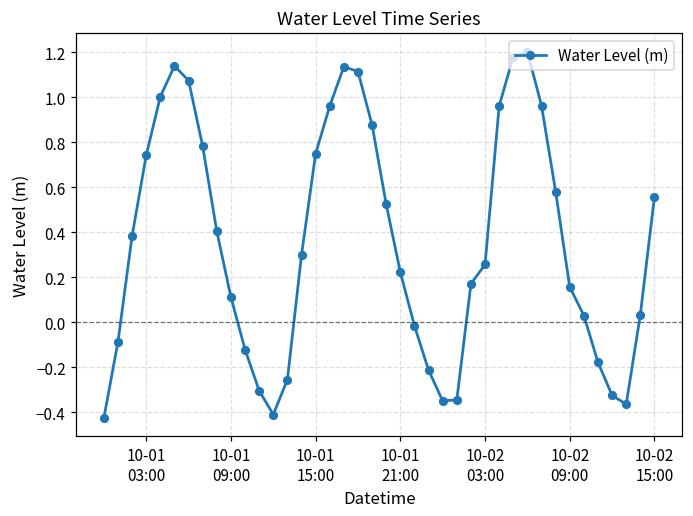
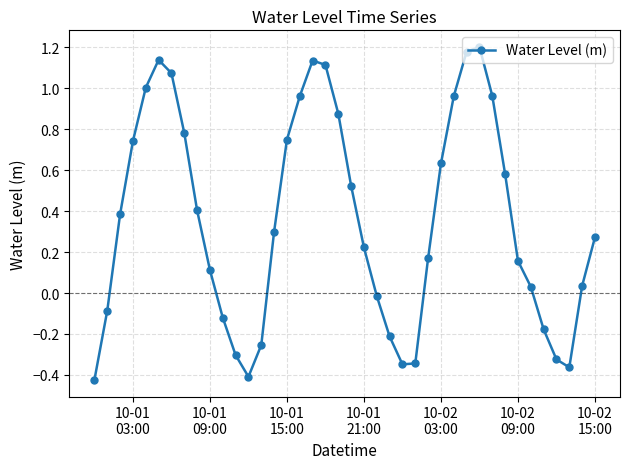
10-02 03:00: 0.26 -> 0.63
10-02 15:00: 0.56 -> 0.27
